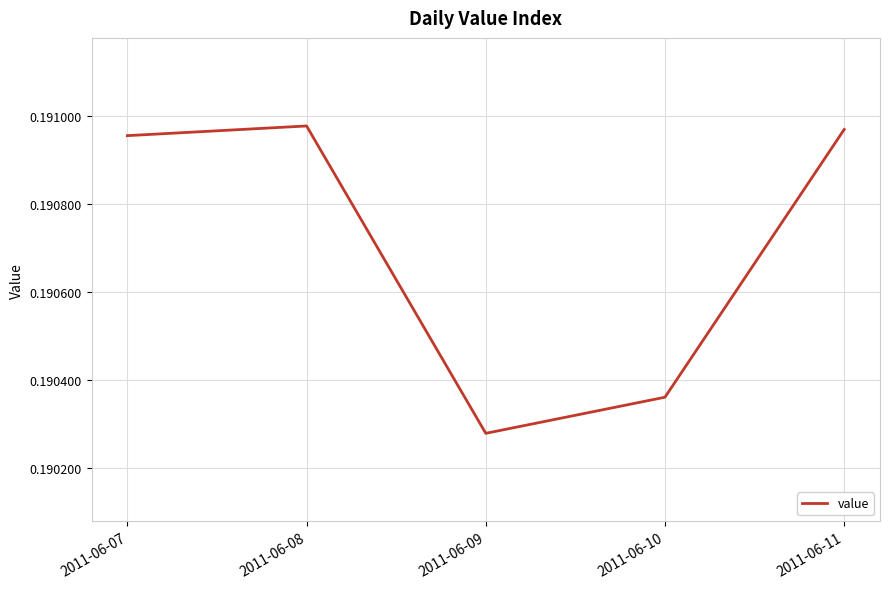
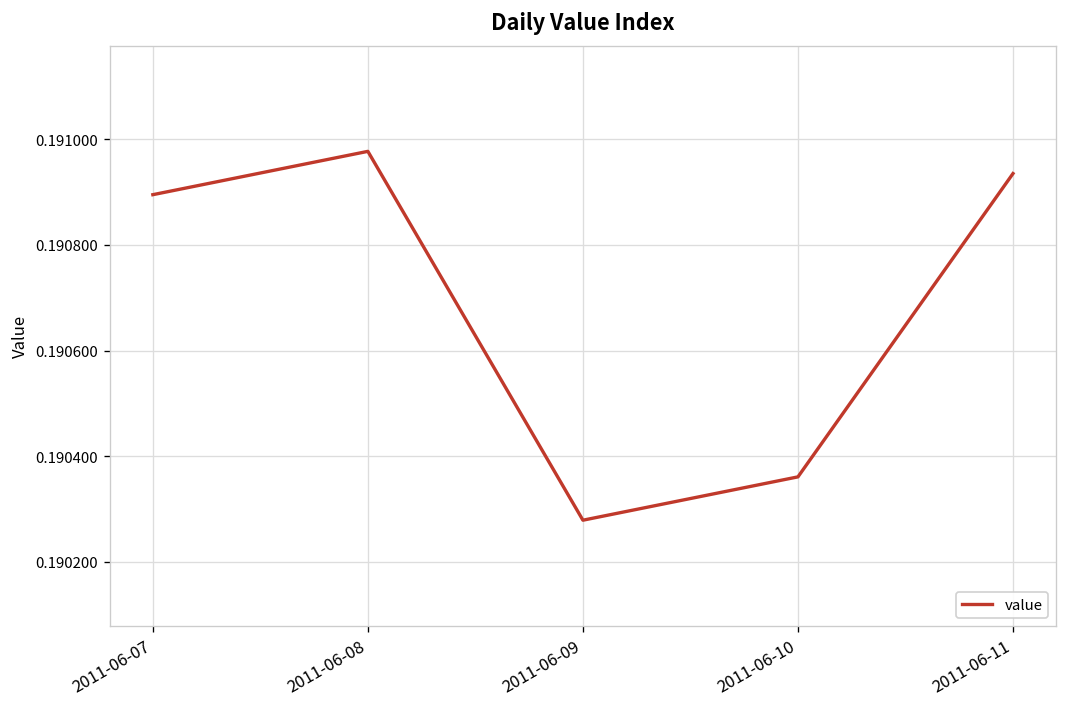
2011-06-07: 0.19096 -> 0.19090
2011-06-11: 0.19097 -> 0.19094
